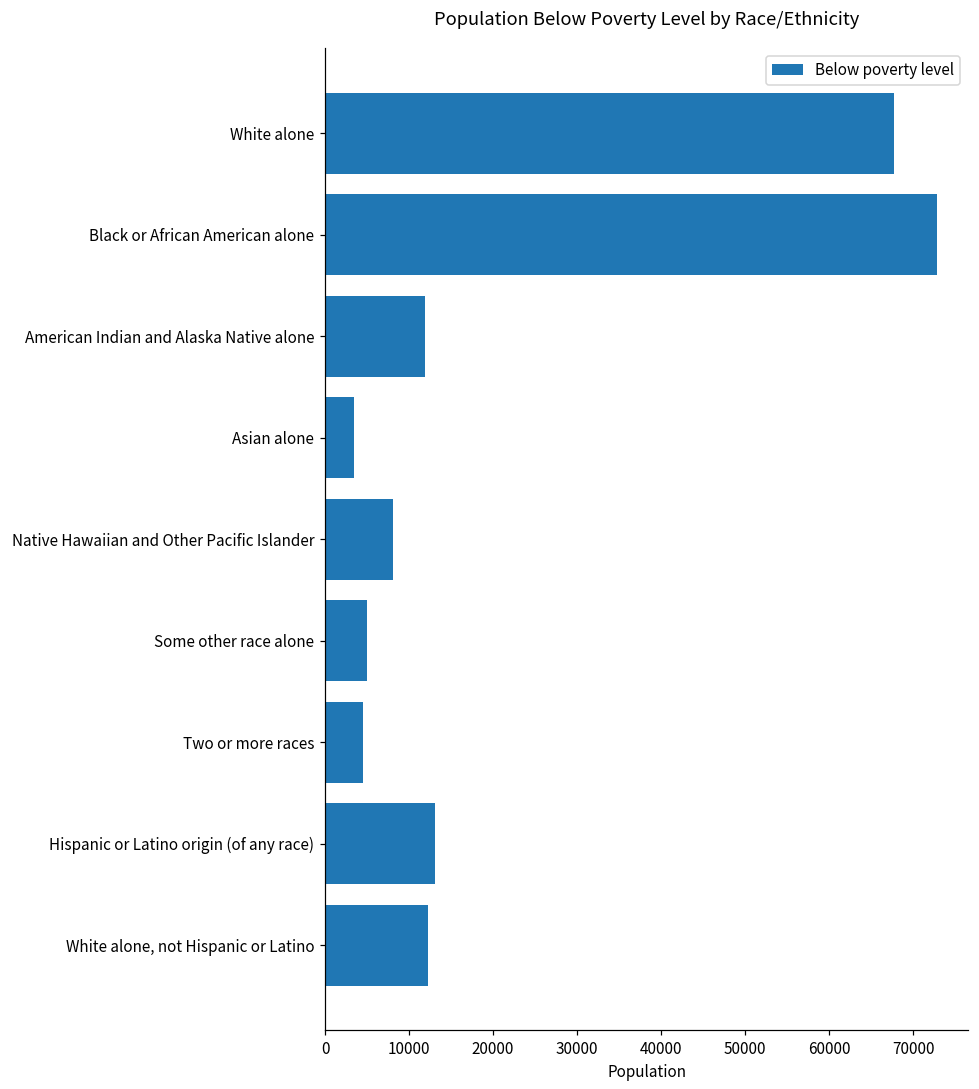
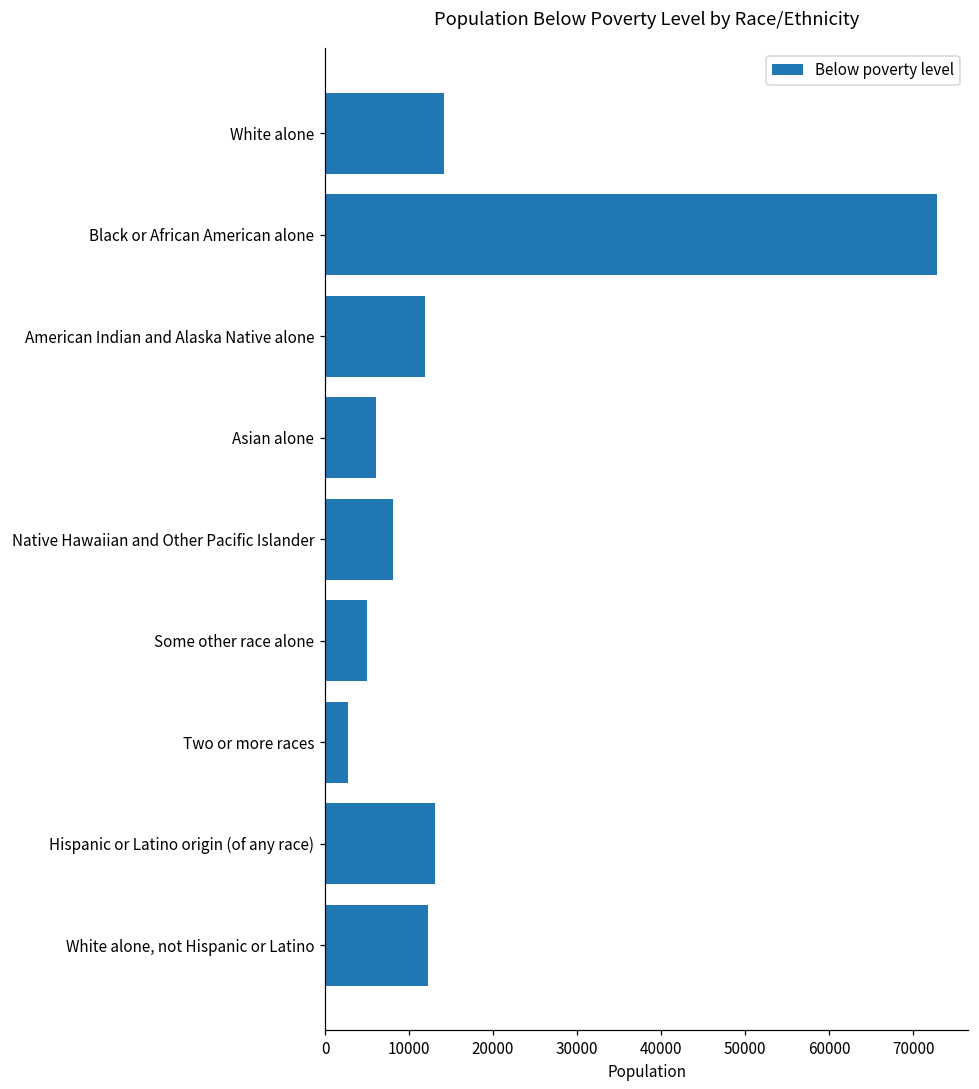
White alone: 68000 -> 14000
Asian alone: 3000 -> 6000
Two or more races: 5000 -> 3000
